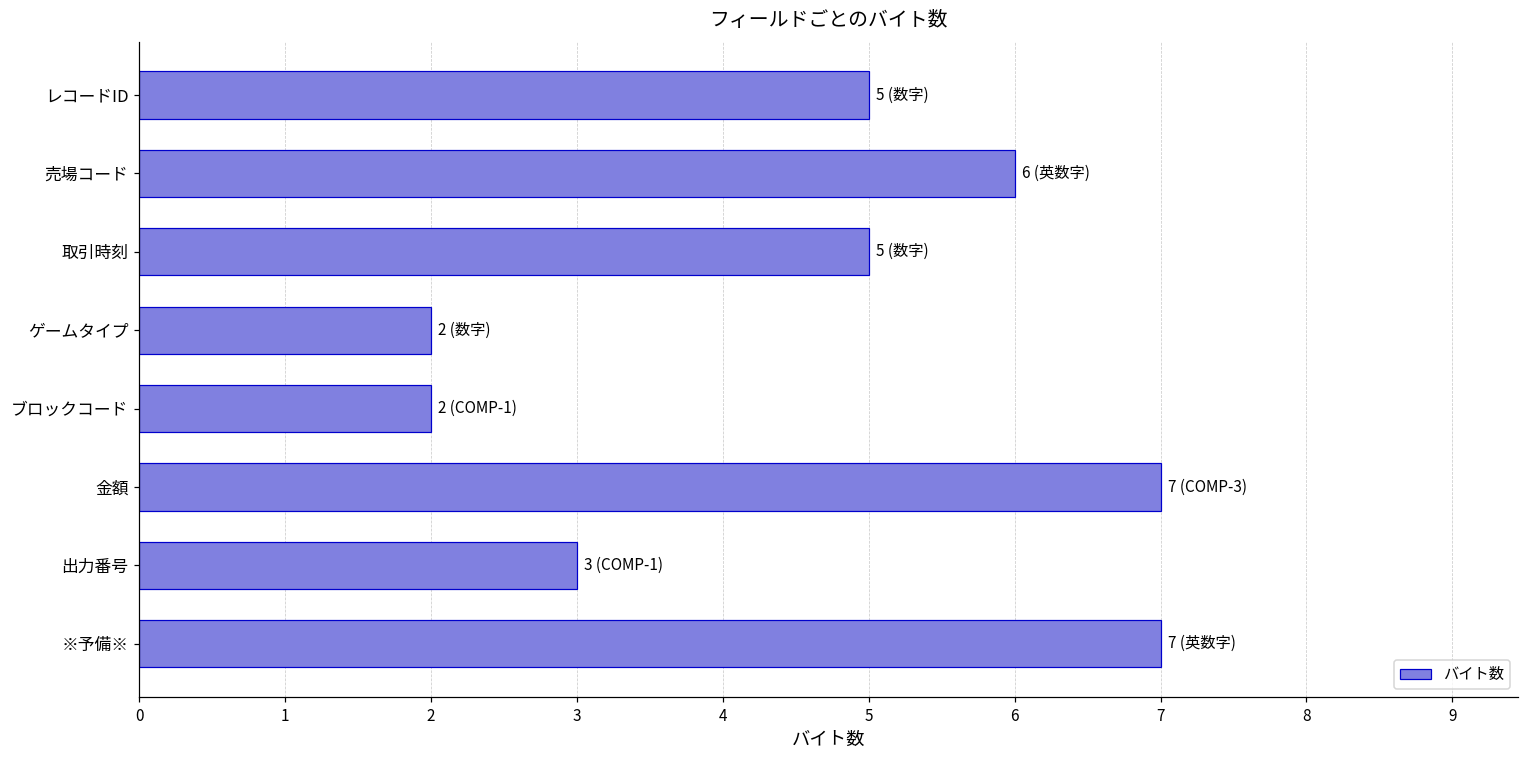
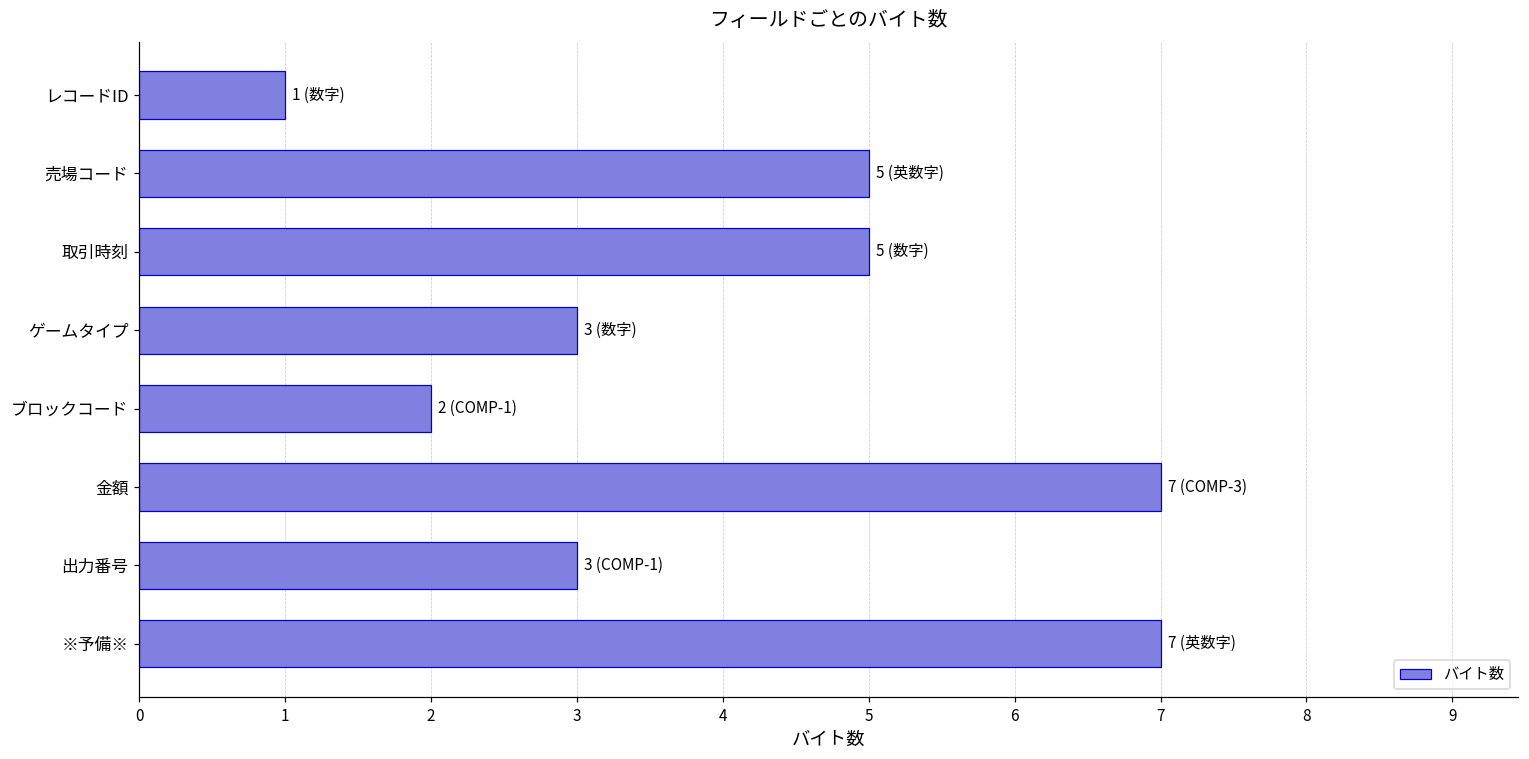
レコードID: 5 -> 1
売場コード: 6 -> 5
ゲームタイプ: 2 -> 3
